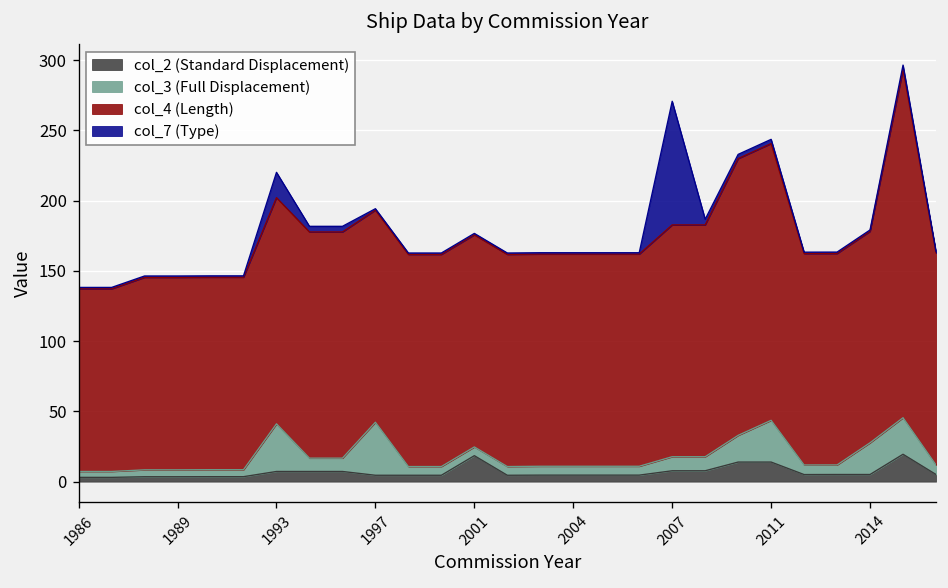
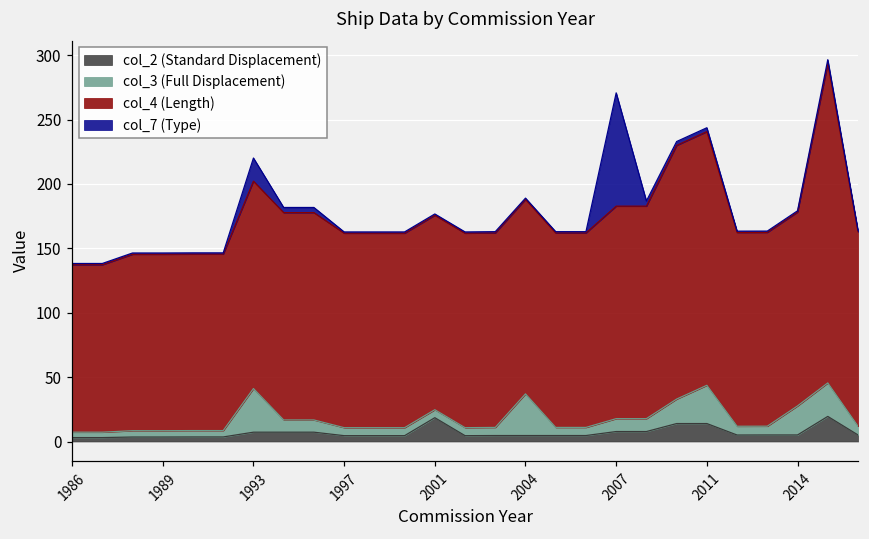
col_3 (Full Displacement), 1997: 38 -> 6
col_3 (Full Displacement), 2004: 6 -> 32
